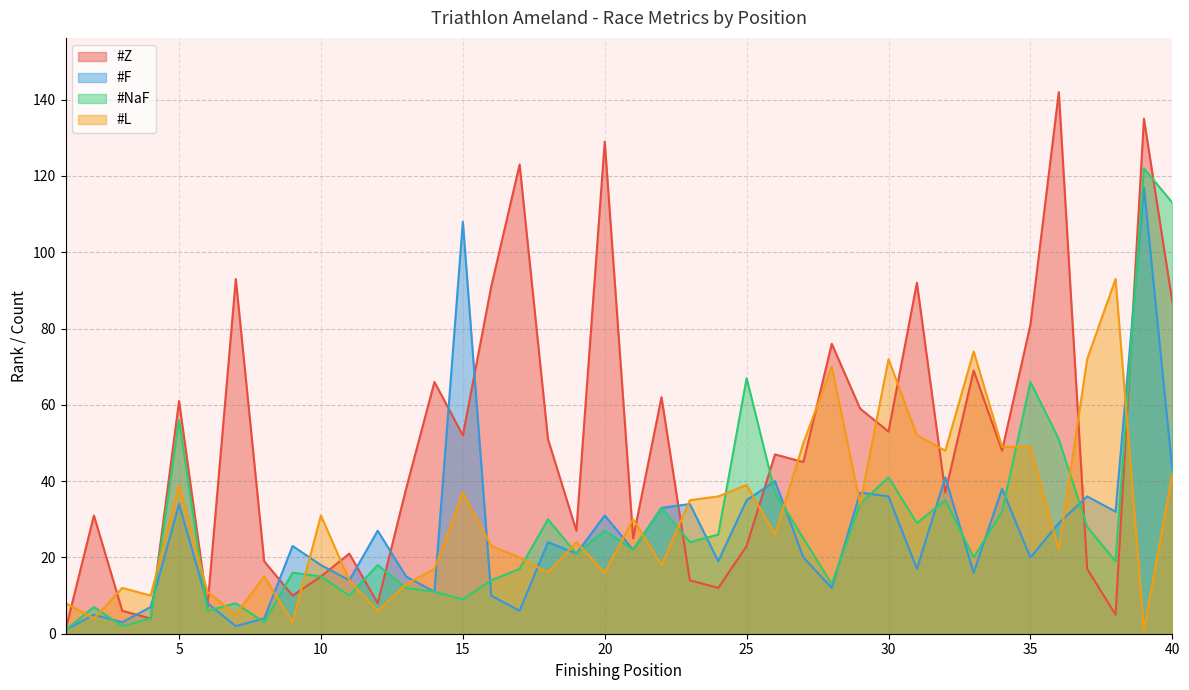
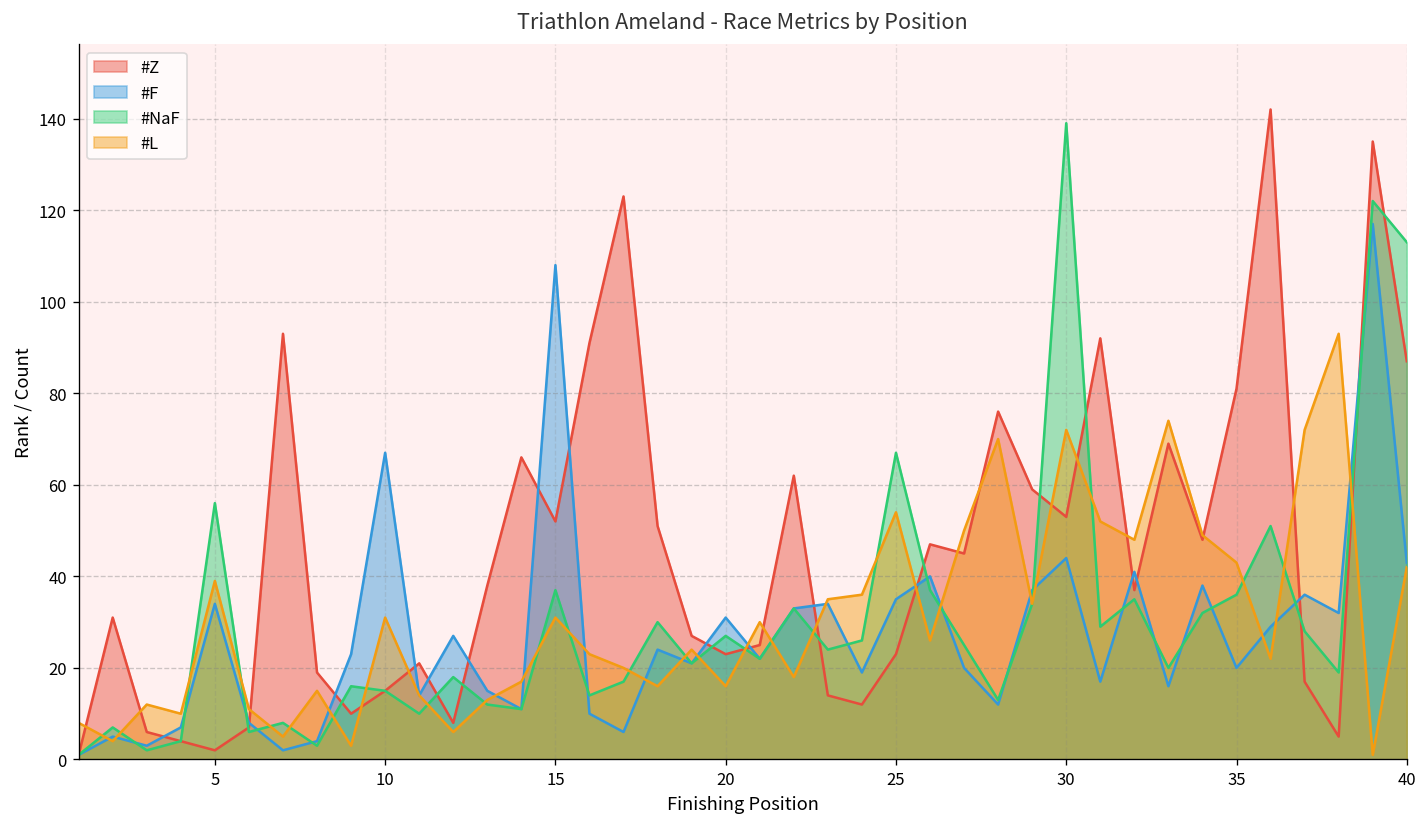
#Z, 5: 61 -> 2
#F, 10: 18 -> 67
#NaF, 15: 9 -> 37
#L, 15: 37 -> 31
#Z, 20: 129 -> 23
#L, 25: 39 -> 54
#F, 30: 36 -> 44
#NaF, 30: 41 -> 139
#NaF, 35: 66 -> 36
#L, 35: 49 -> 43
